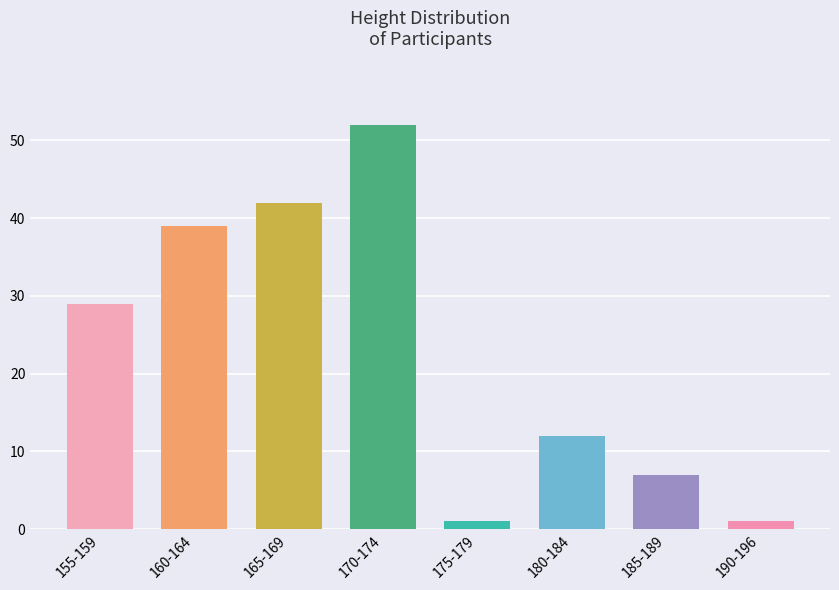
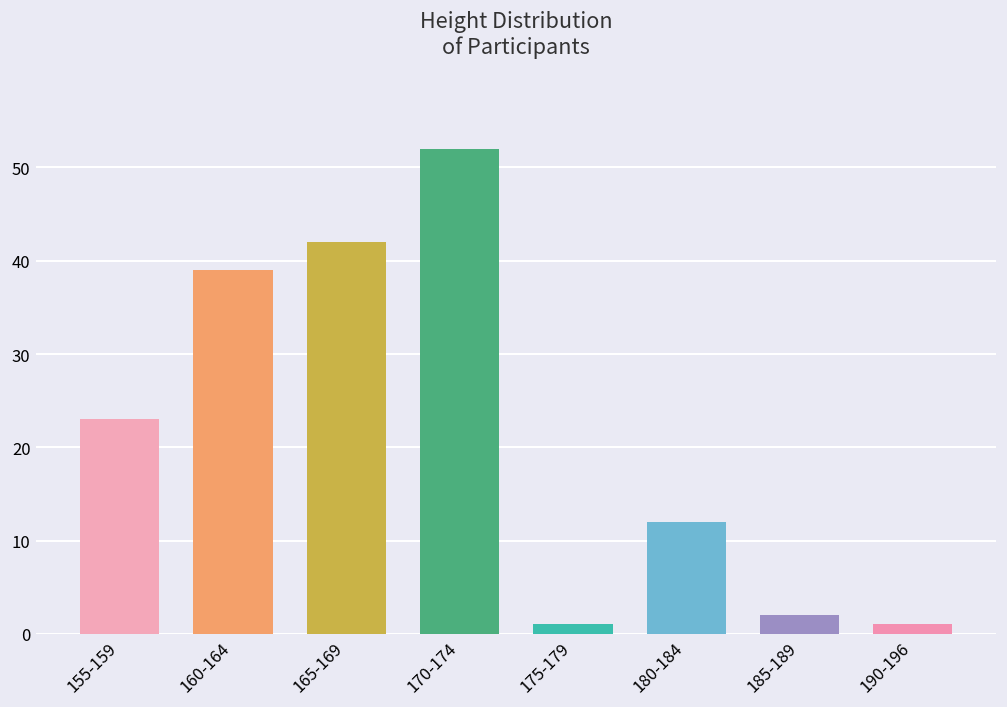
155-159: 29 -> 23
185-189: 7 -> 2
